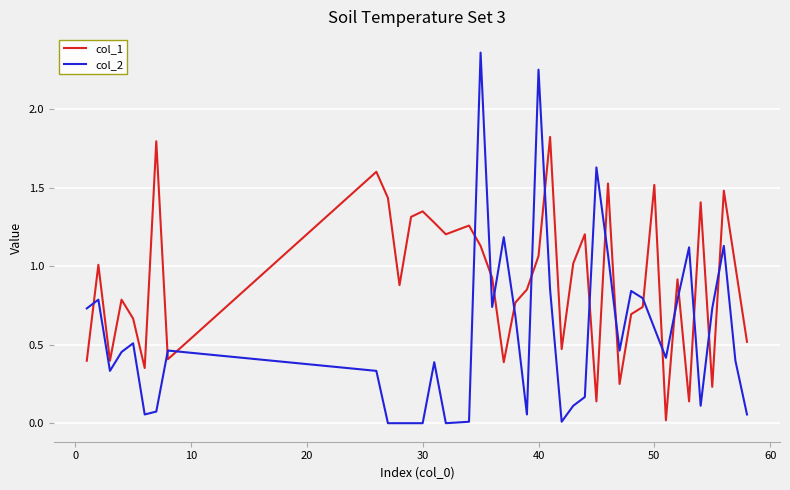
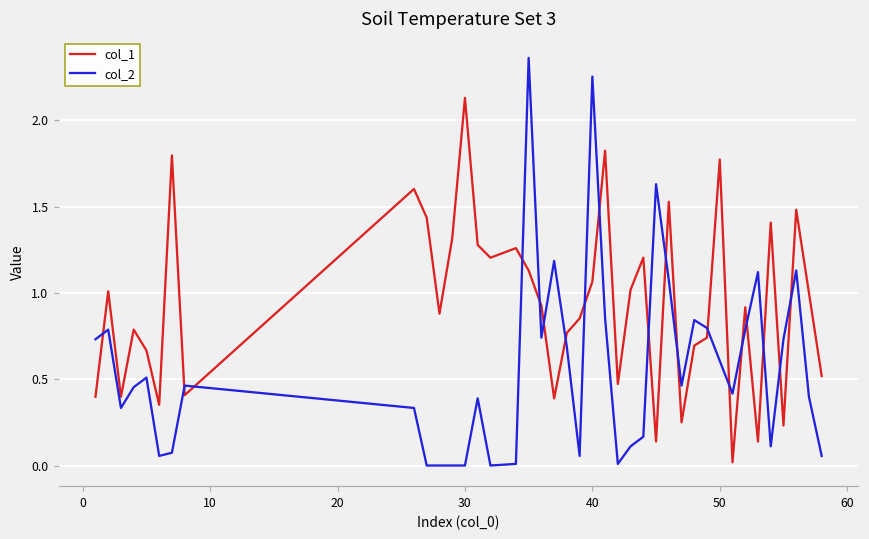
col_1, 30: 1.35 -> 2.13
col_1, 50: 1.52 -> 1.77
